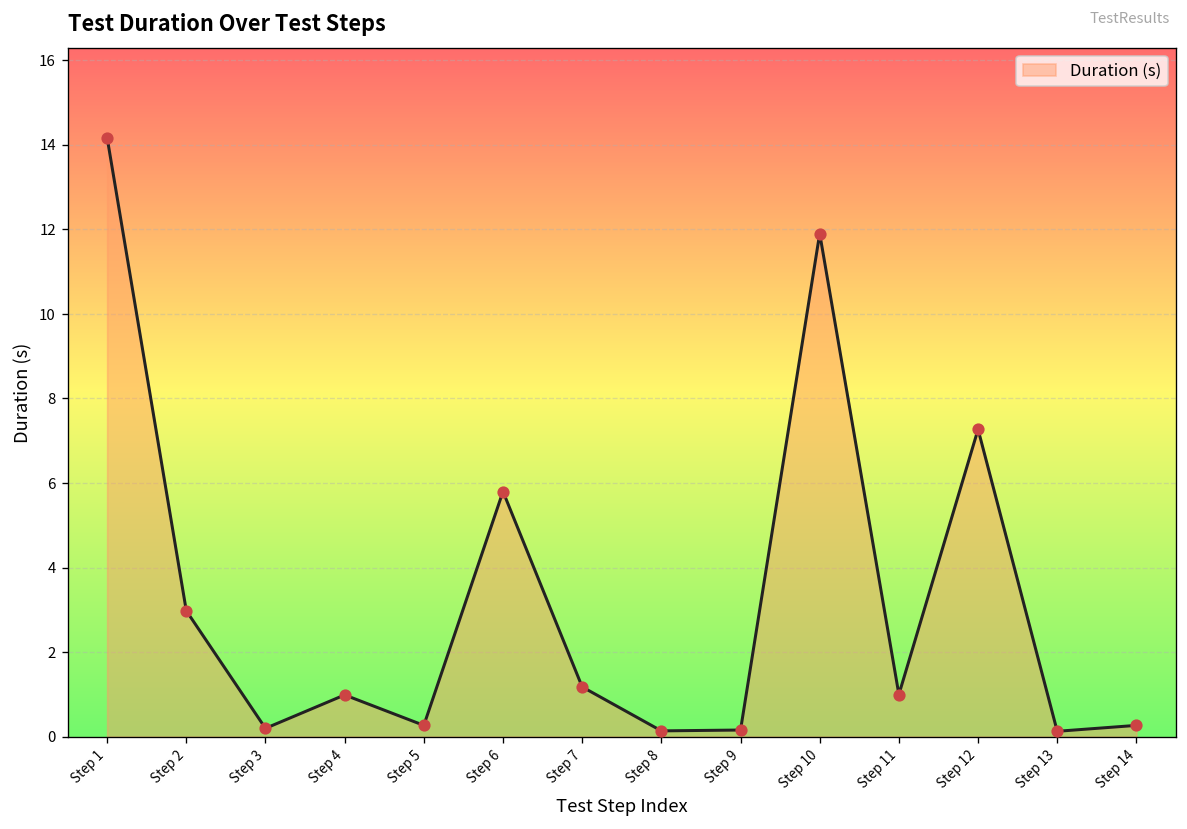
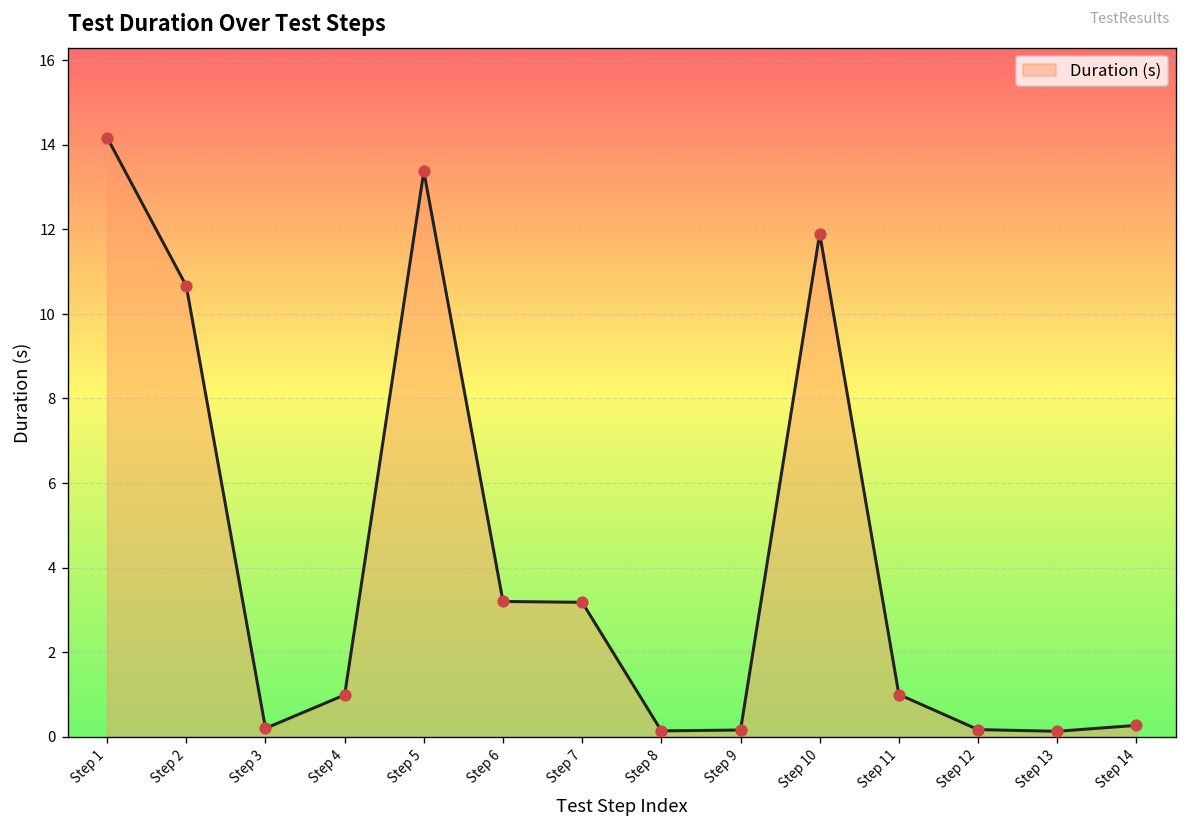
Step 2: 3.0 -> 10.7
Step 5: 0.3 -> 13.4
Step 6: 5.8 -> 3.2
Step 7: 1.2 -> 3.2
Step 12: 7.3 -> 0.2
